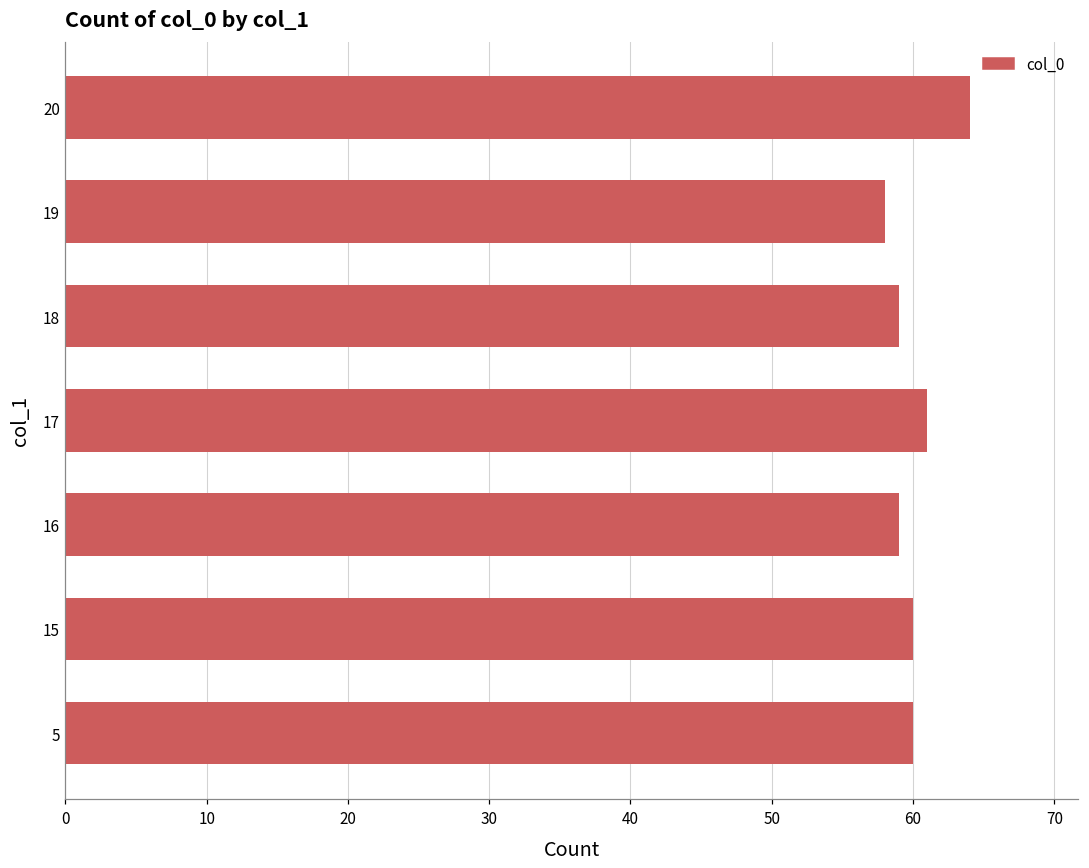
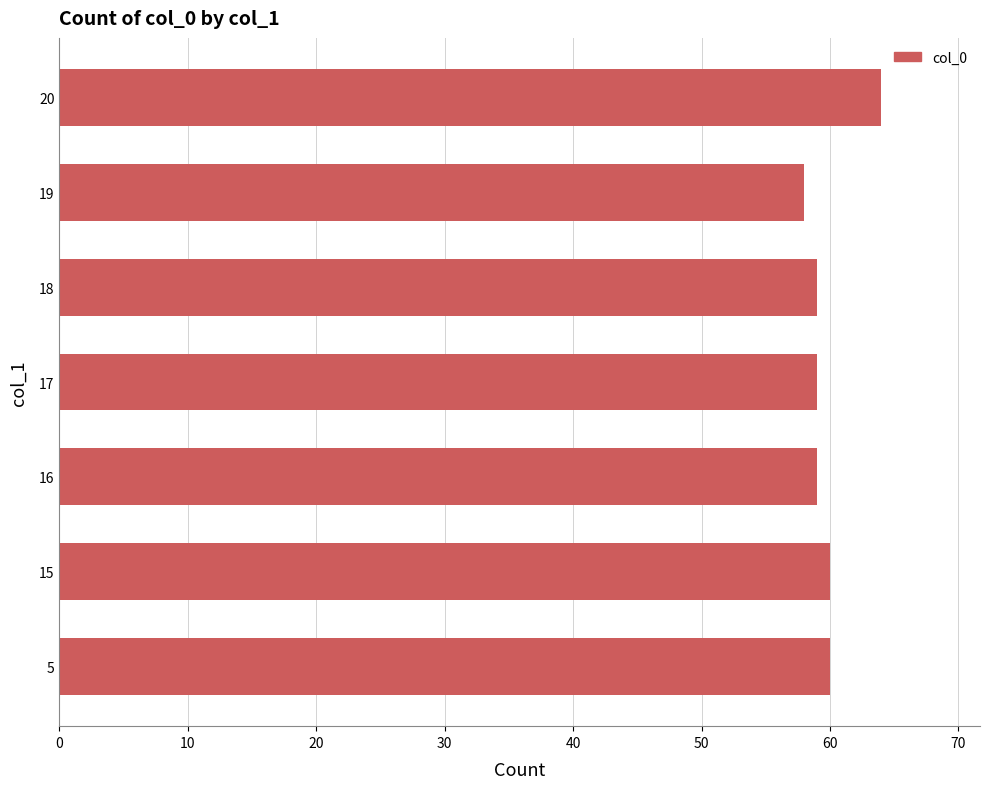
17: 61 -> 59
